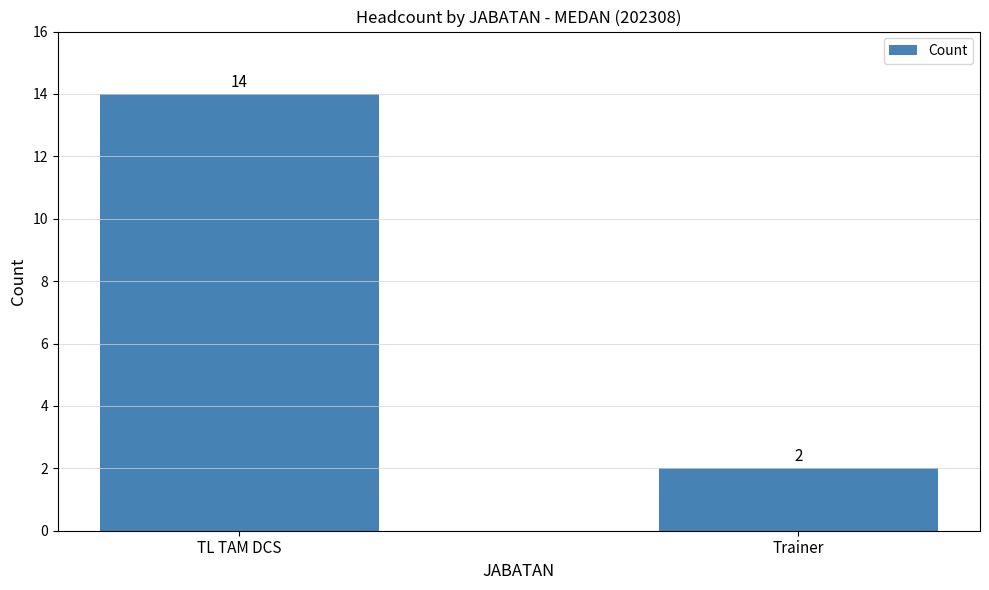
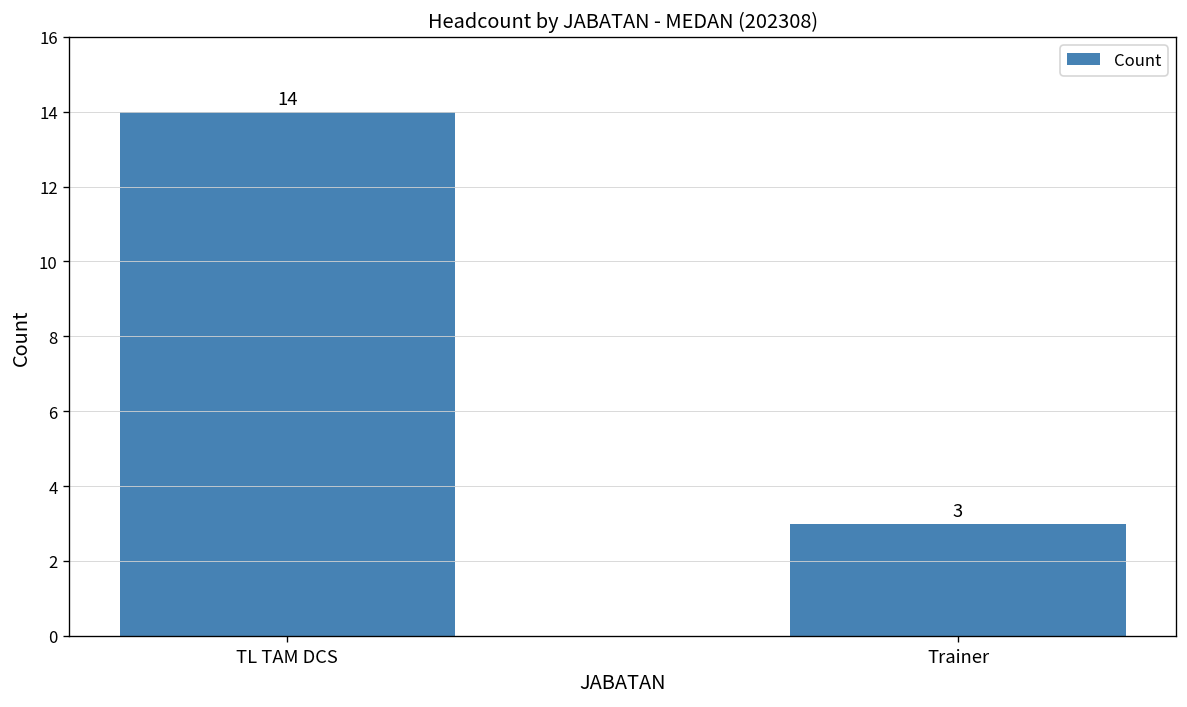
Trainer: 2 -> 3
